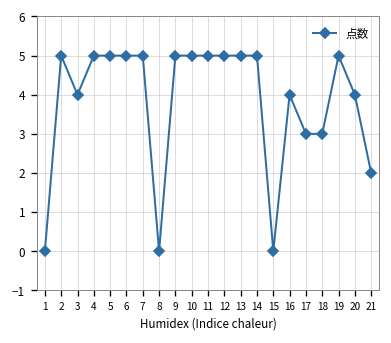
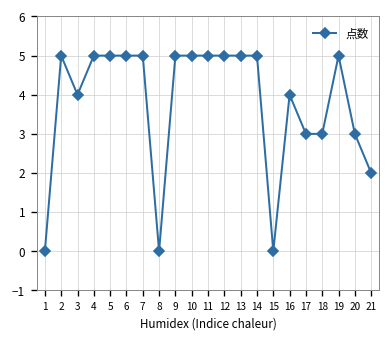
20: 4 -> 3
